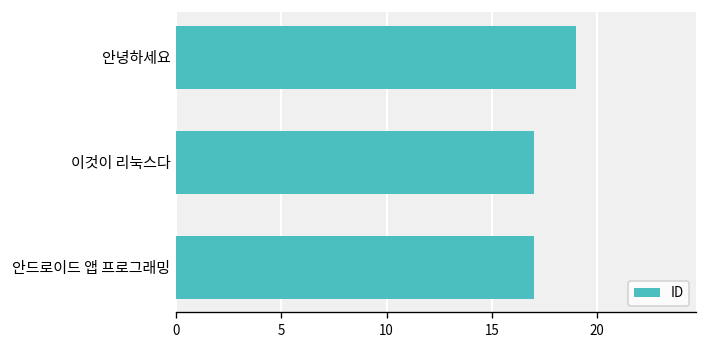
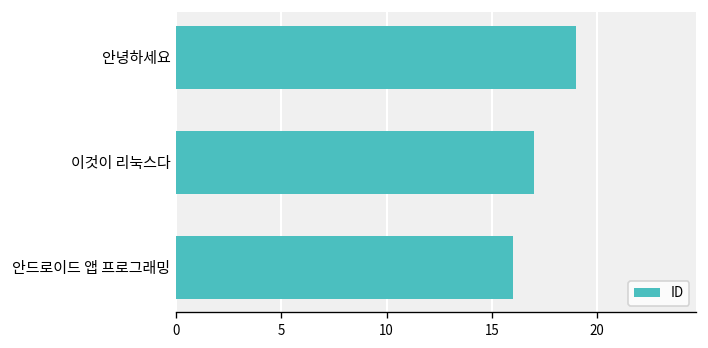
안드로이드 앱 프로그래밍: 17 -> 16
